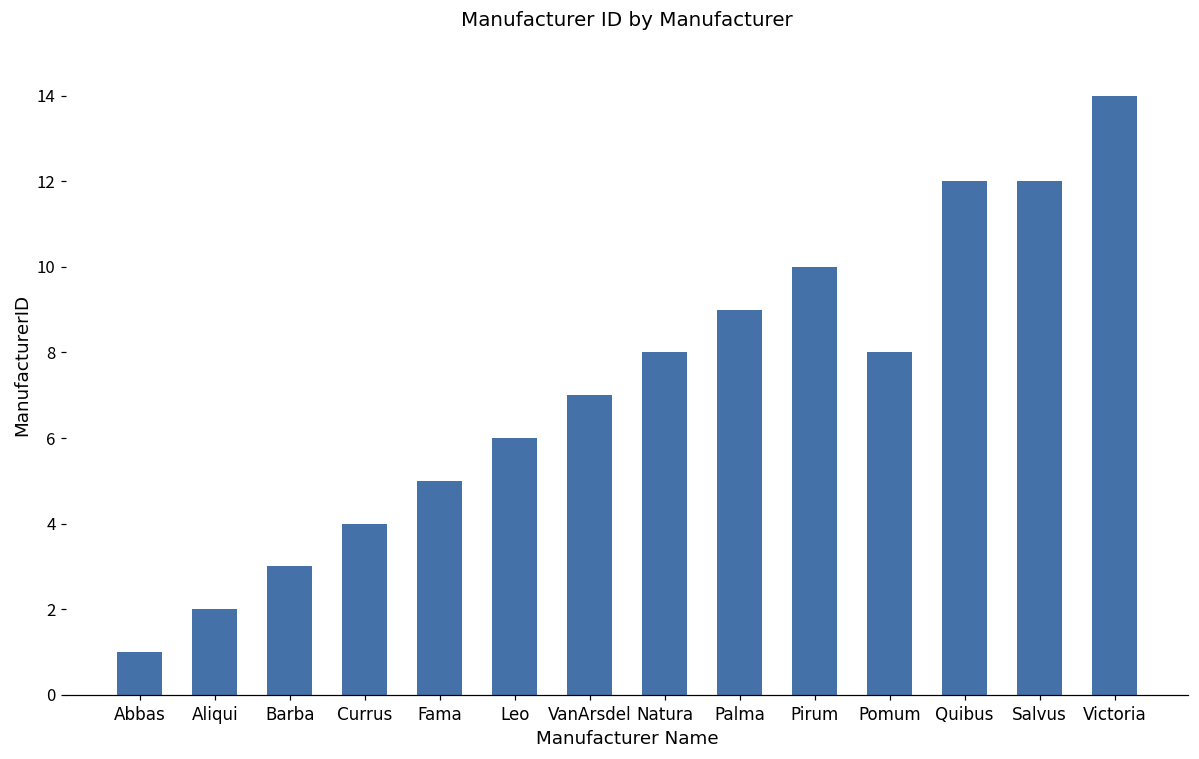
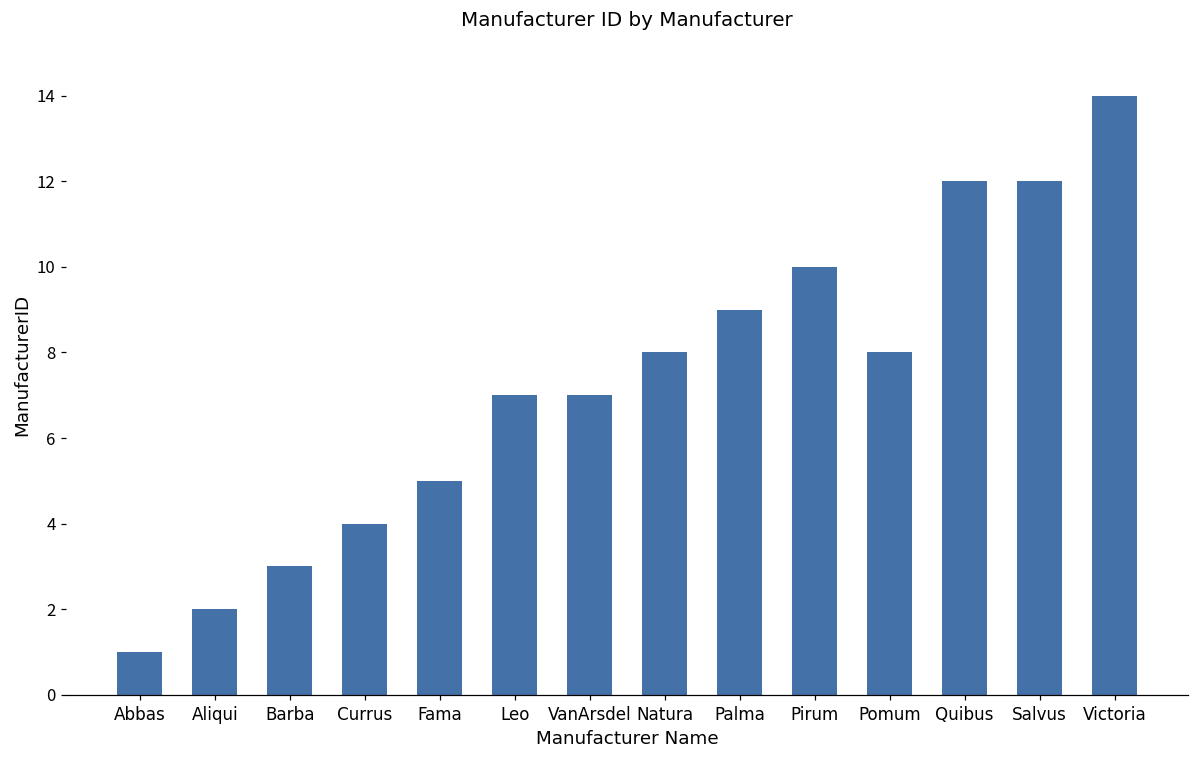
Leo: 6 -> 7
